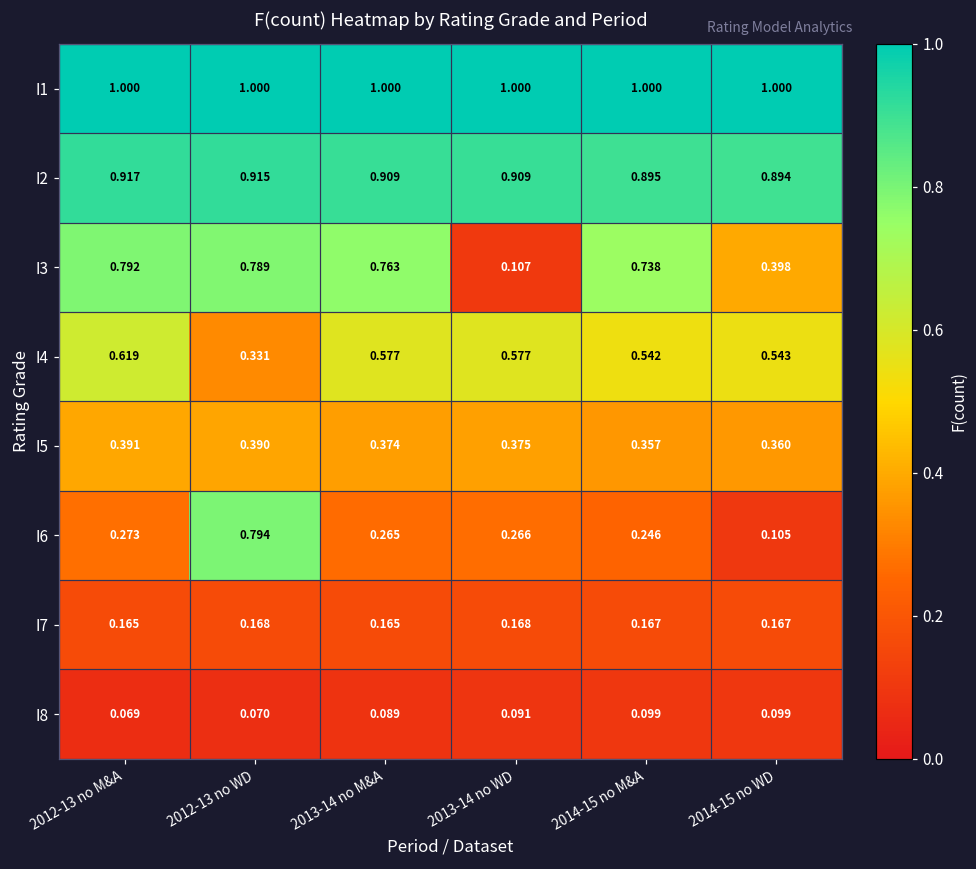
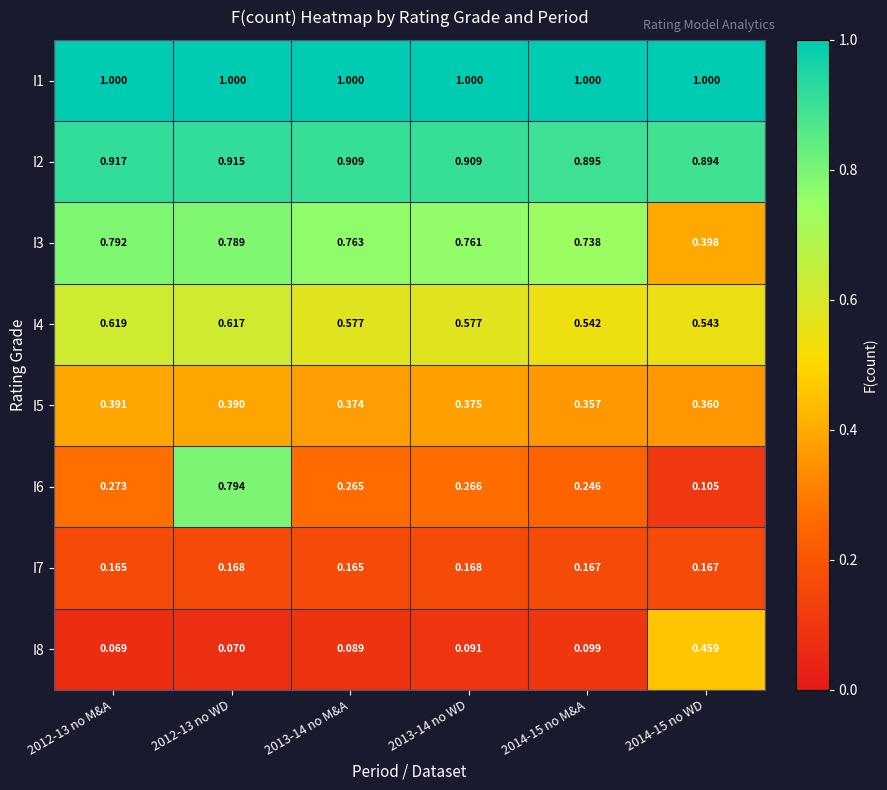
I3, 2013-14 no WD: 0.107 -> 0.761
I4, 2012-13 no WD: 0.331 -> 0.617
I8, 2014-15 no WD: 0.099 -> 0.459
